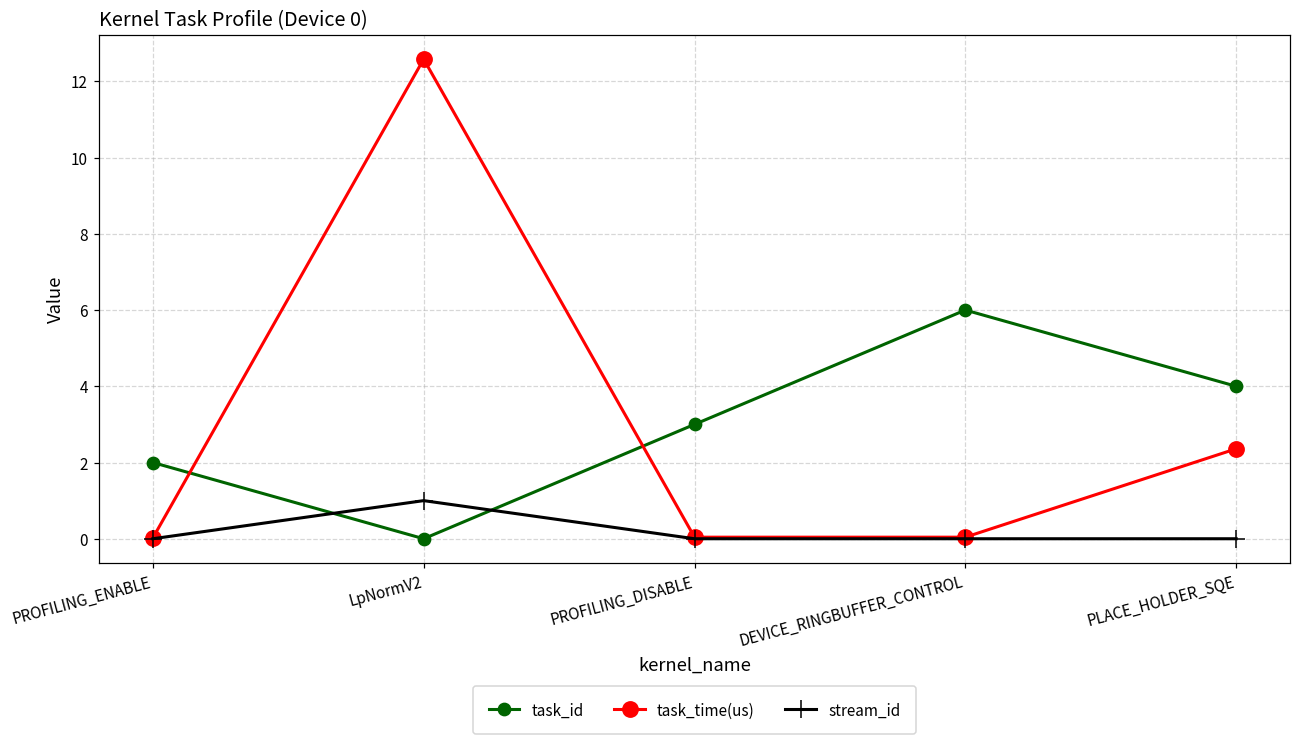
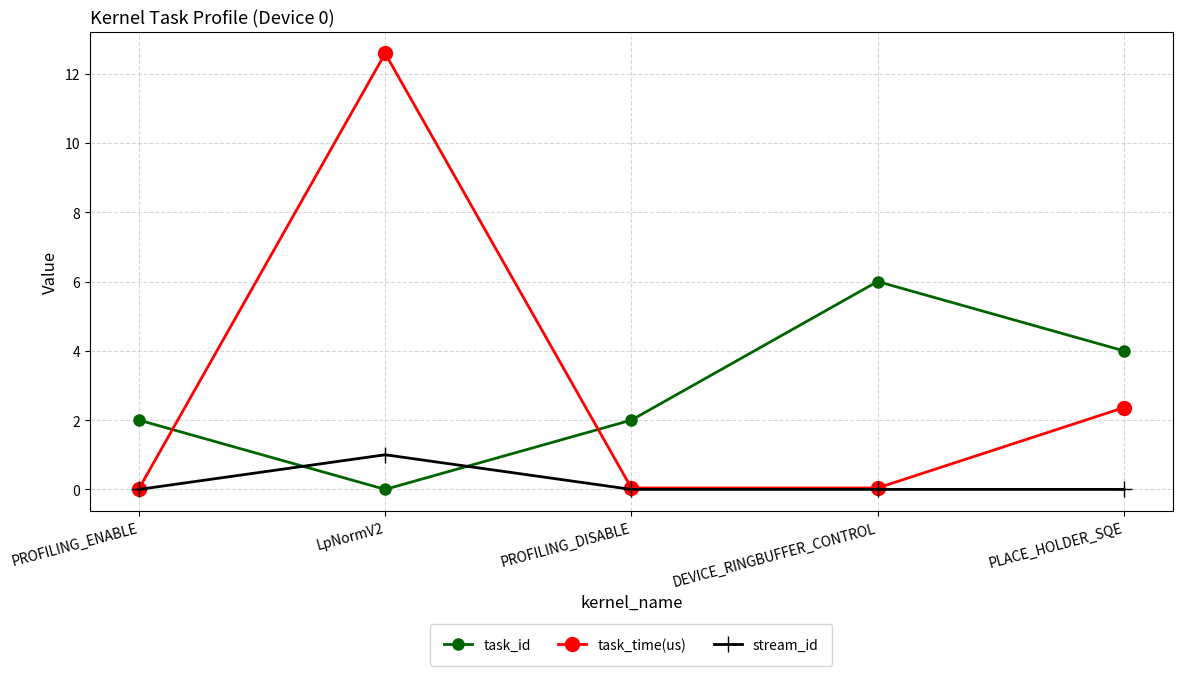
task_id, PROFILING_DISABLE: 3 -> 2
